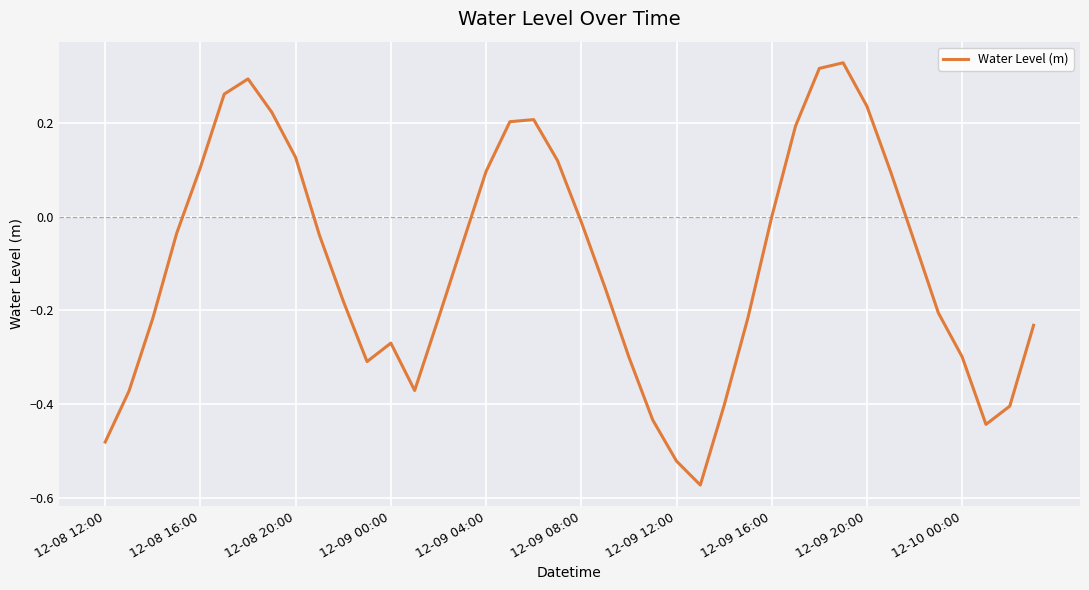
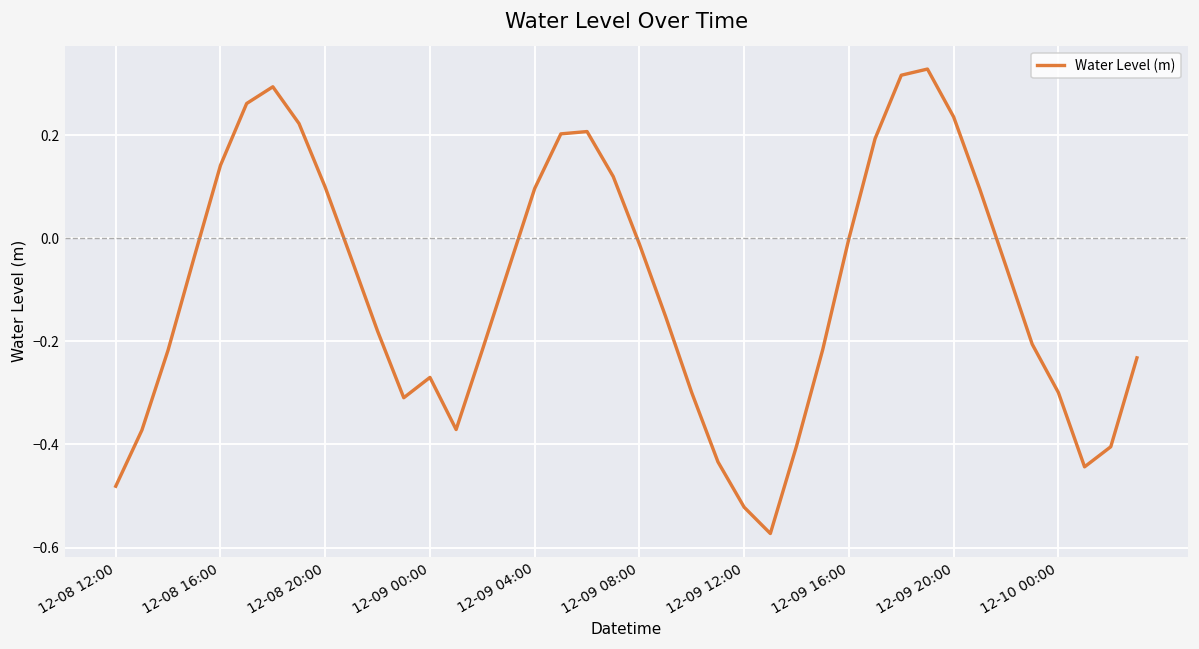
12-08 16:00: 0.11 -> 0.14
12-08 20:00: 0.13 -> 0.10
